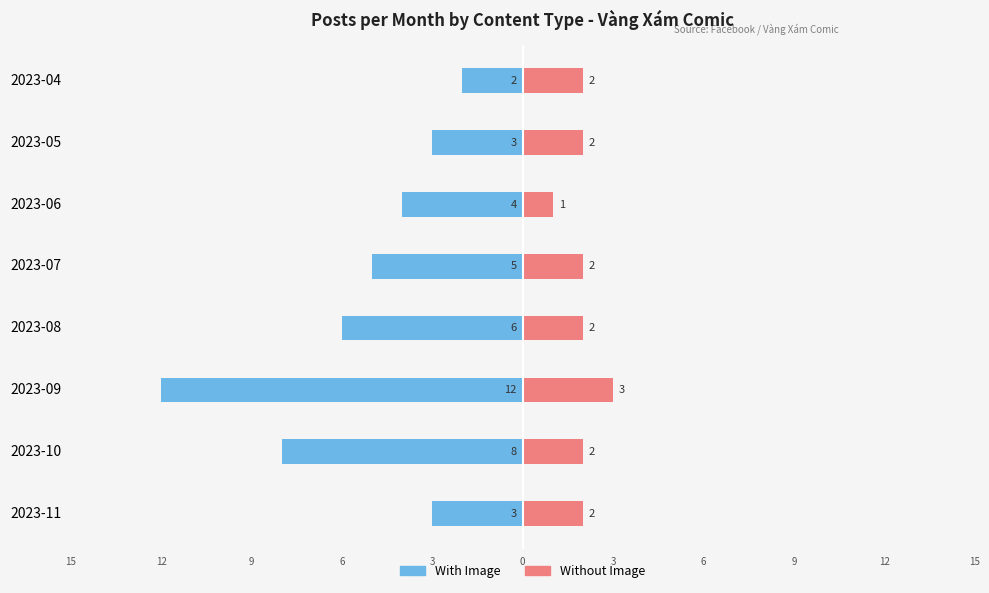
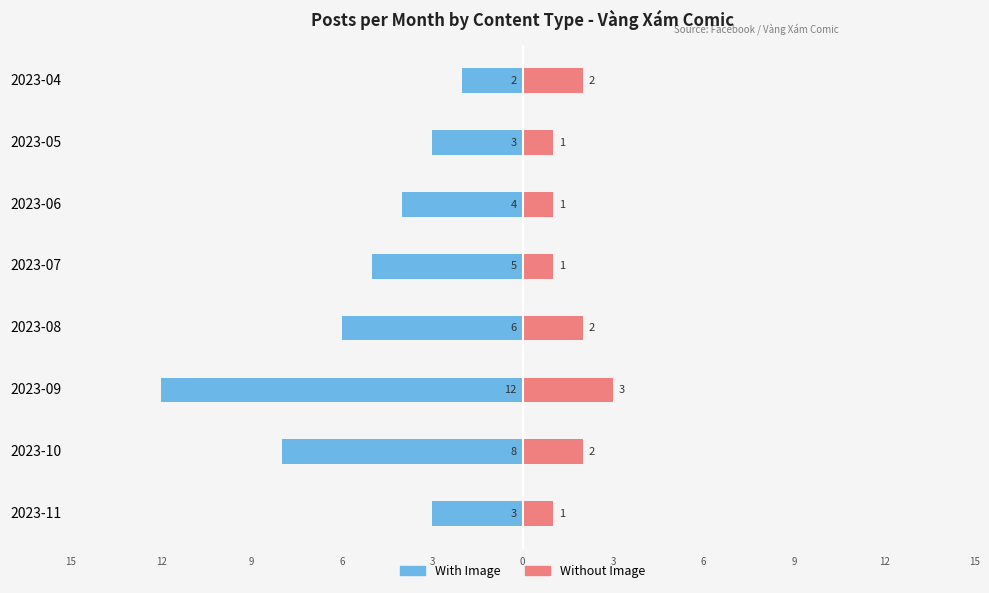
Without Image, 2023-05: 2 -> 1
Without Image, 2023-07: 2 -> 1
Without Image, 2023-11: 2 -> 1
